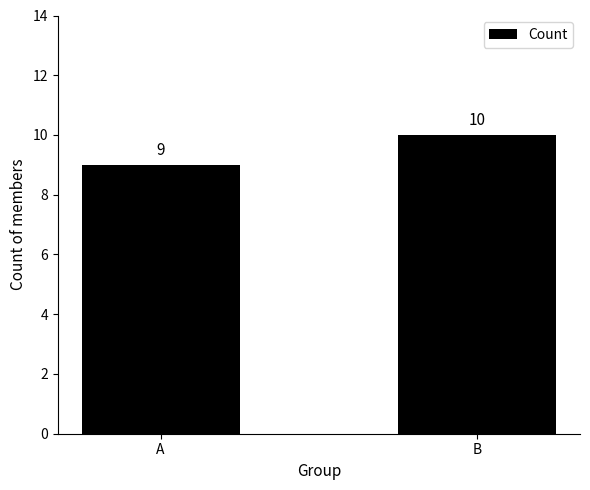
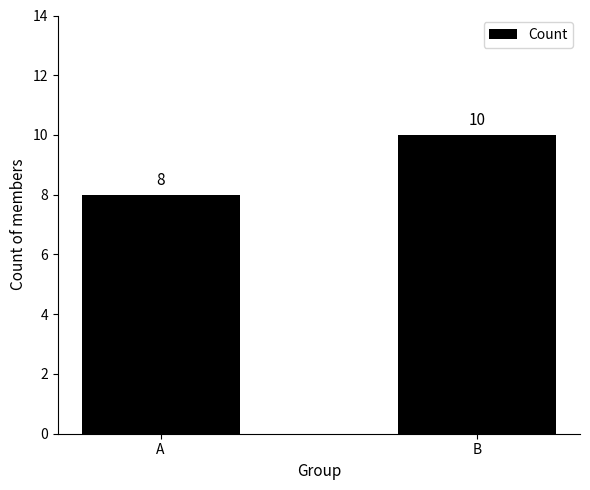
A: 9 -> 8
